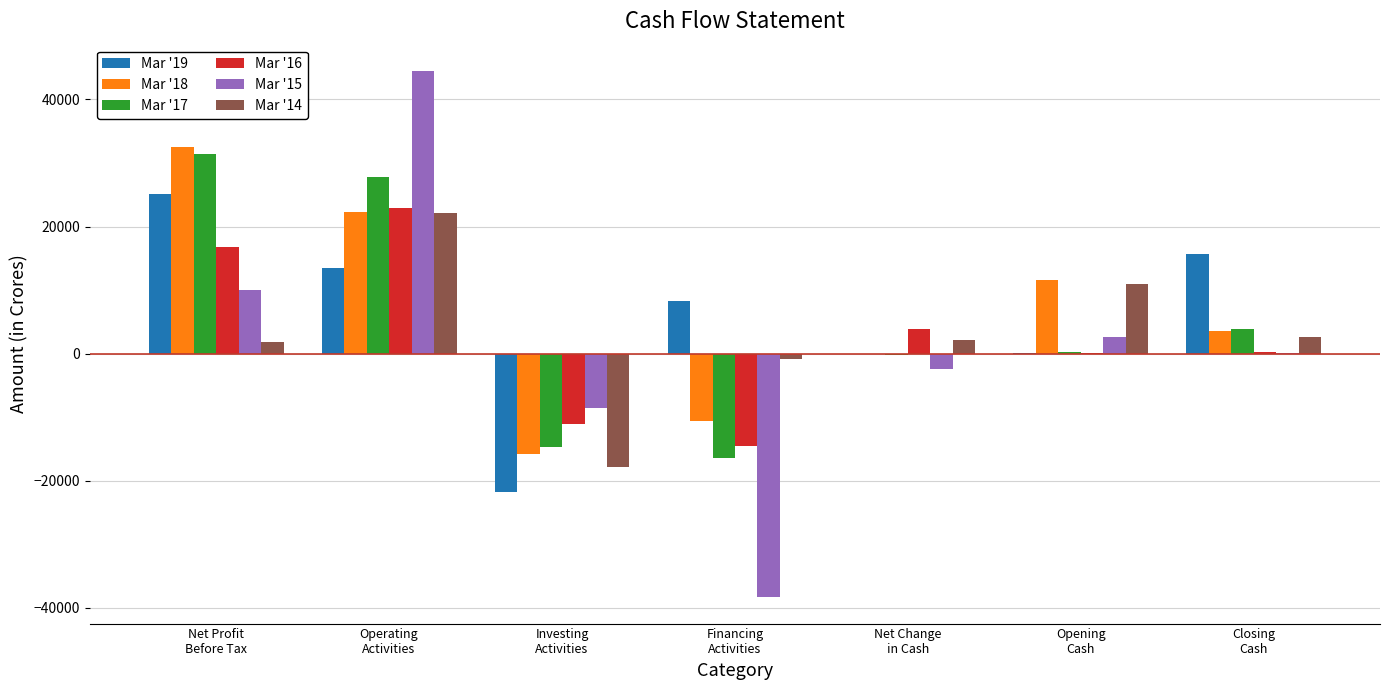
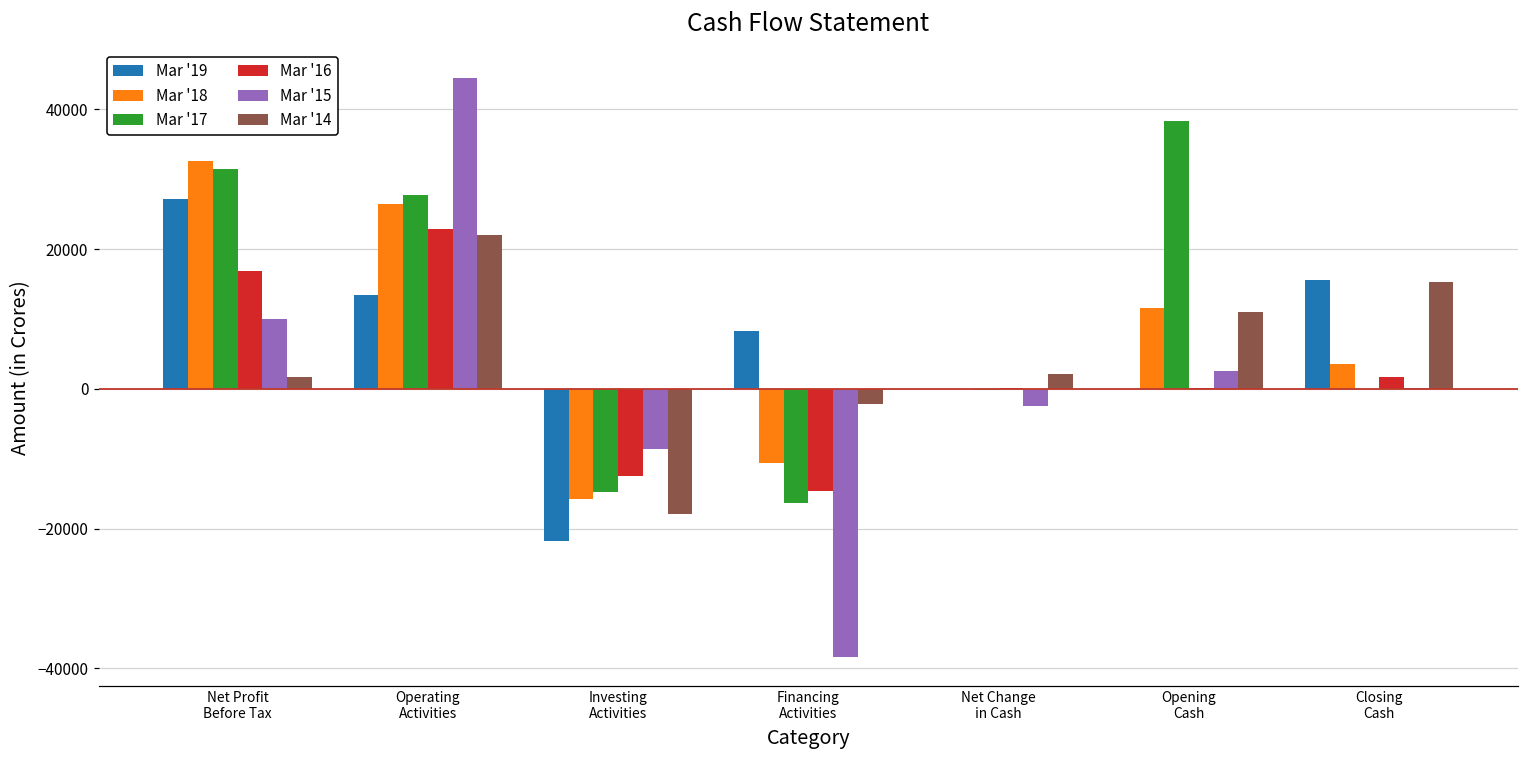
Mar '19, Net Profit Before Tax: 25000 -> 27000
Mar '18, Operating Activities: 22000 -> 26000
Mar '16, Investing Activities: -11000 -> -12000
Mar '14, Financing Activities: -1000 -> -2000
Mar '16, Net Change in Cash: 4000 -> 0
Mar '17, Opening Cash: 0 -> 38000
Mar '17, Closing Cash: 4000 -> 0
Mar '16, Closing Cash: 0 -> 2000
Mar '14, Closing Cash: 3000 -> 15000
